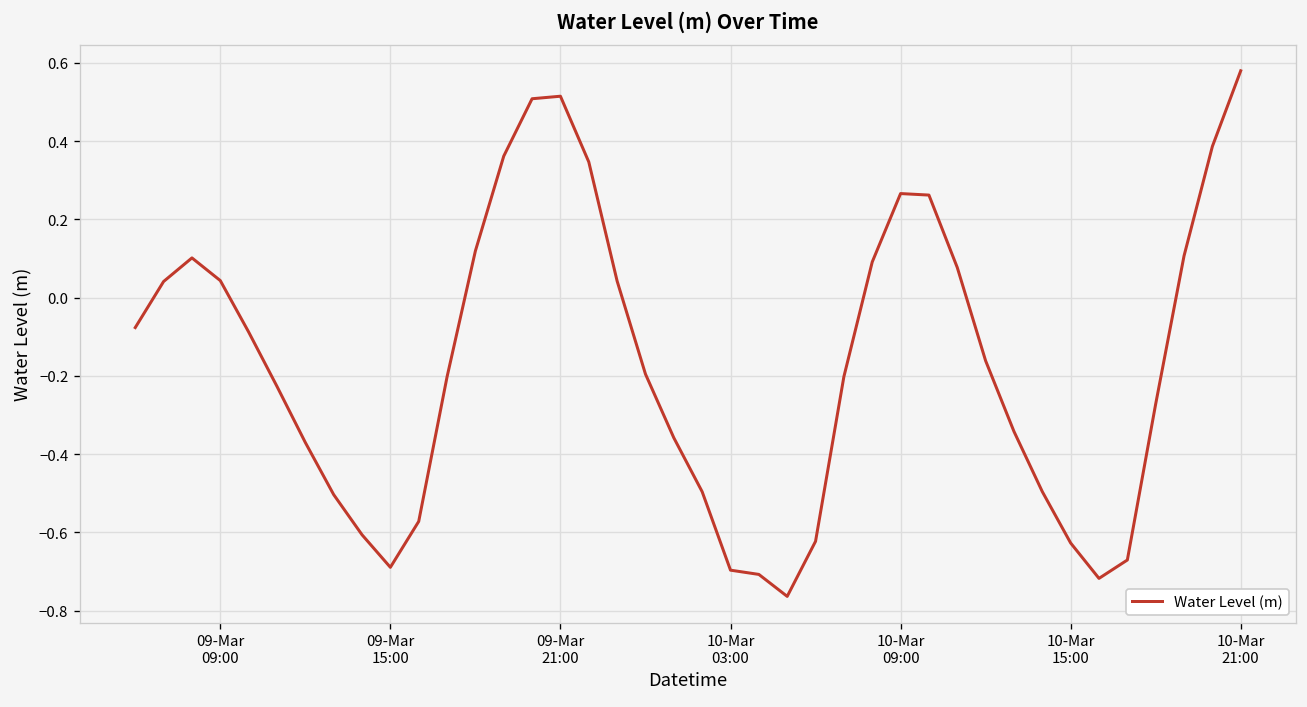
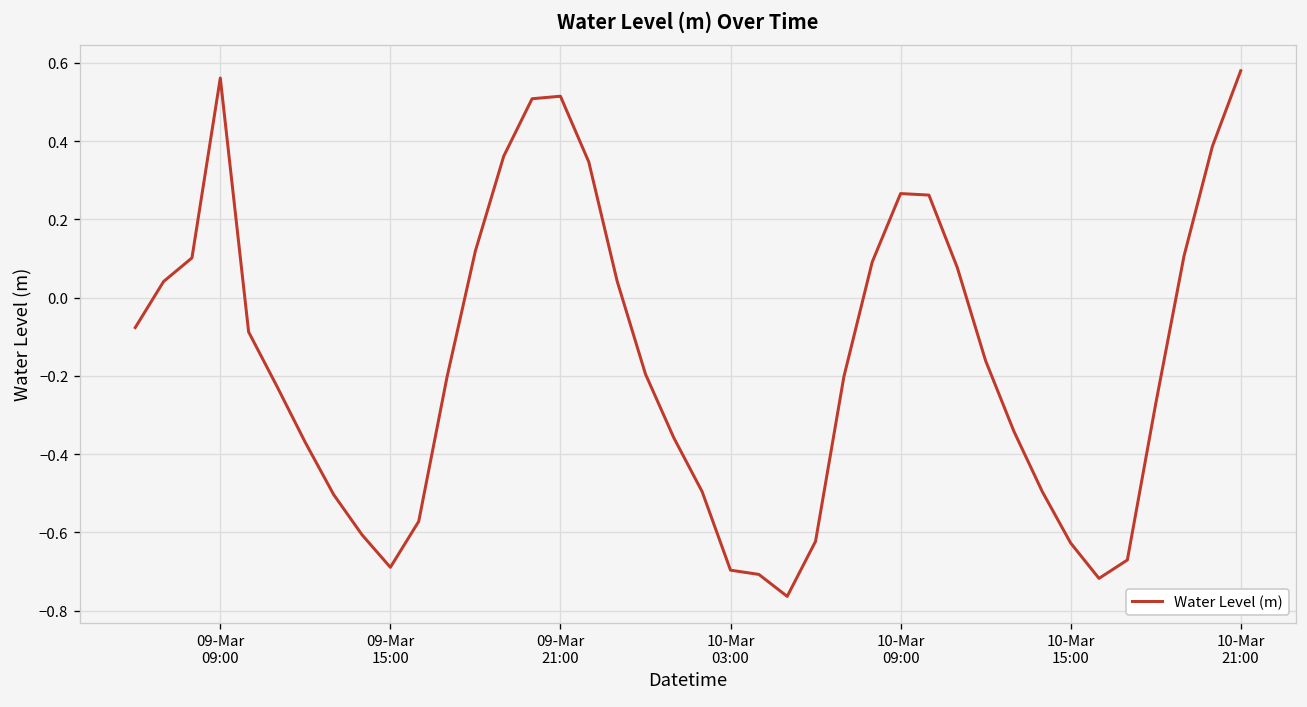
09-Mar 09:00: 0.04 -> 0.56
